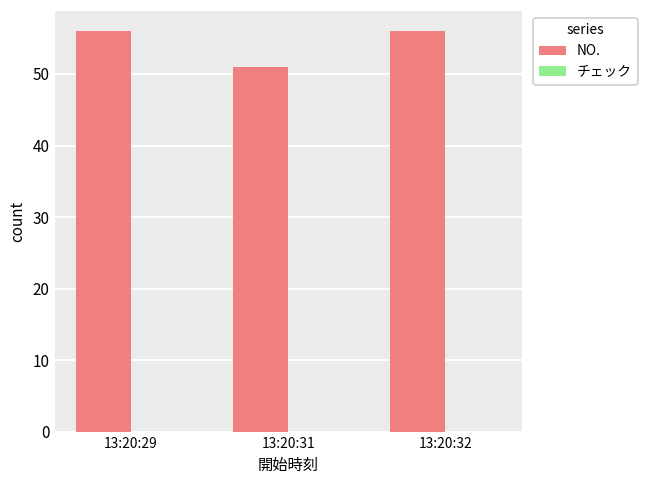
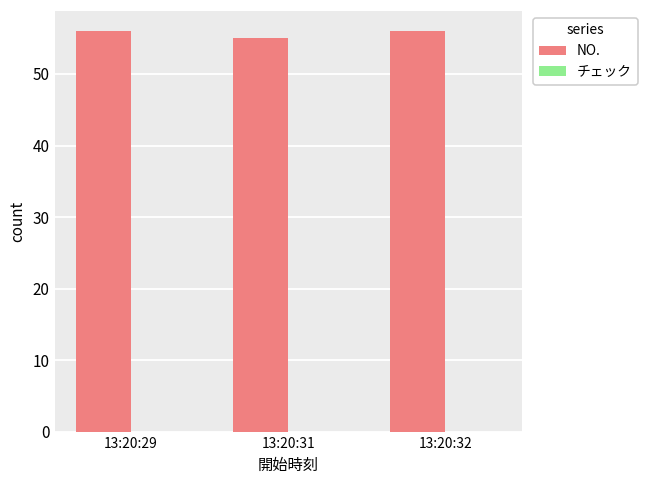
NO., 13:20:31: 51 -> 55
